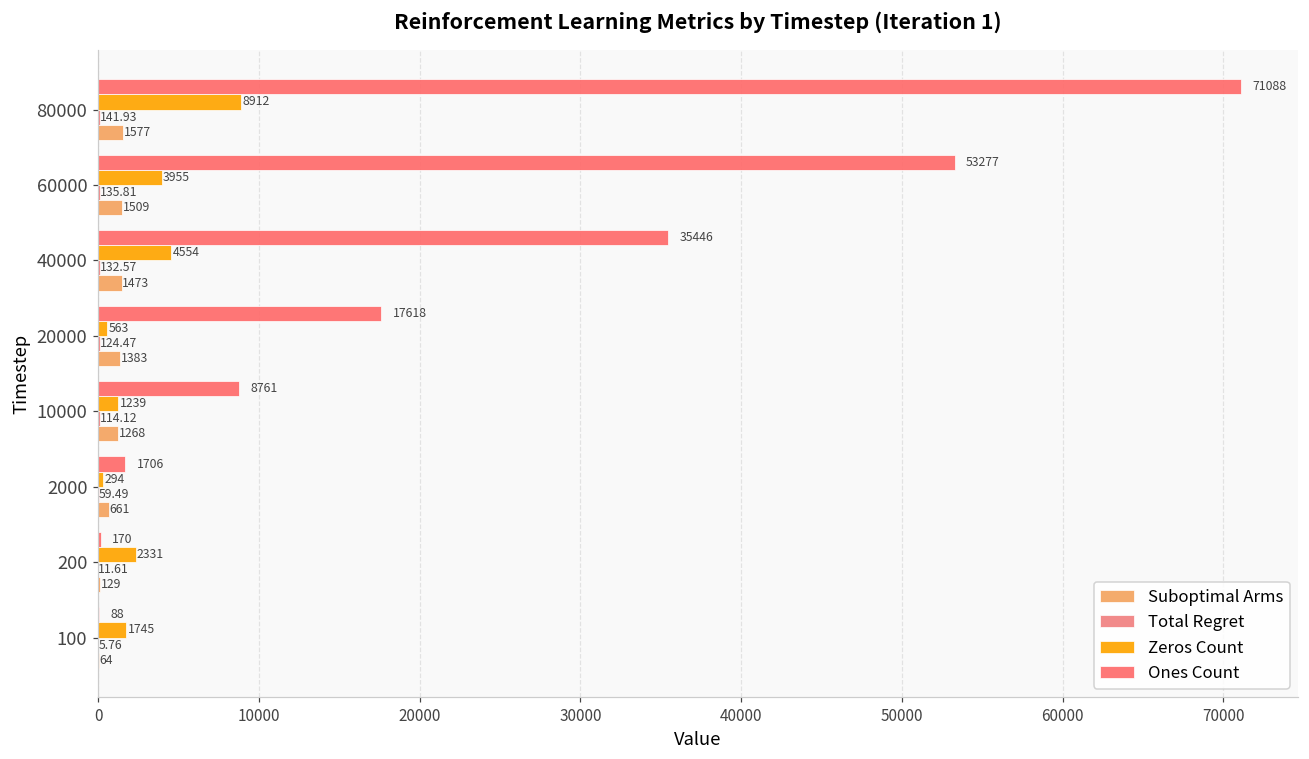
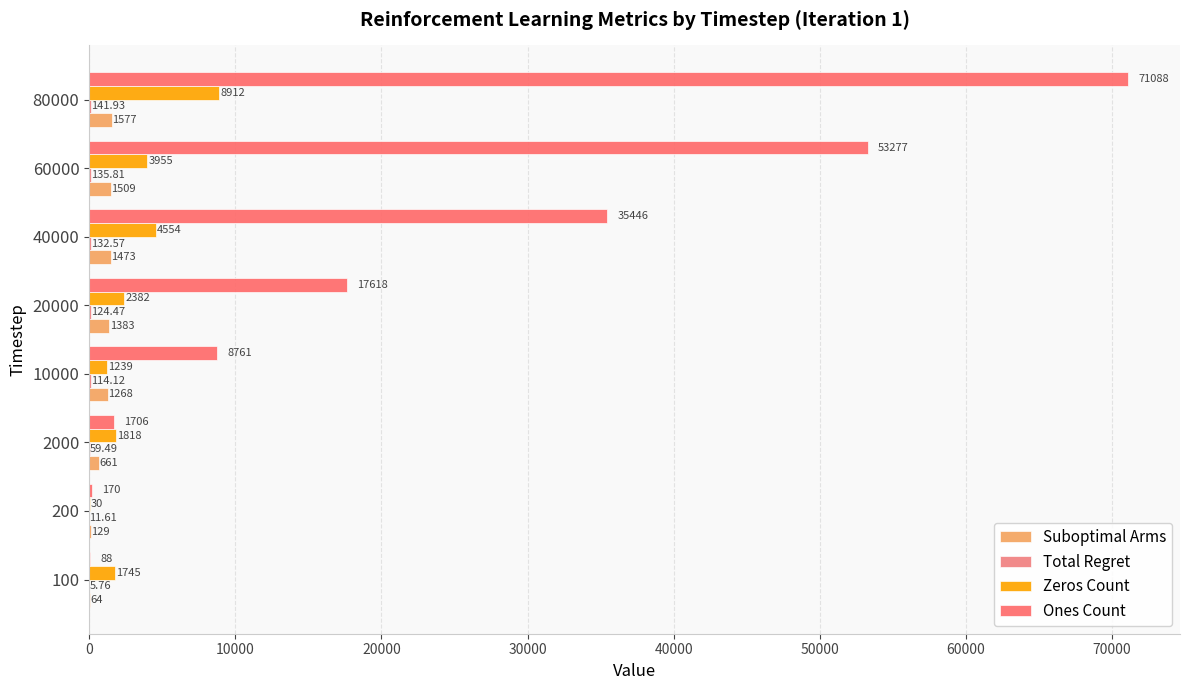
Zeros Count, 20000: 563 -> 2382
Zeros Count, 2000: 294 -> 1818
Zeros Count, 200: 2331 -> 30
